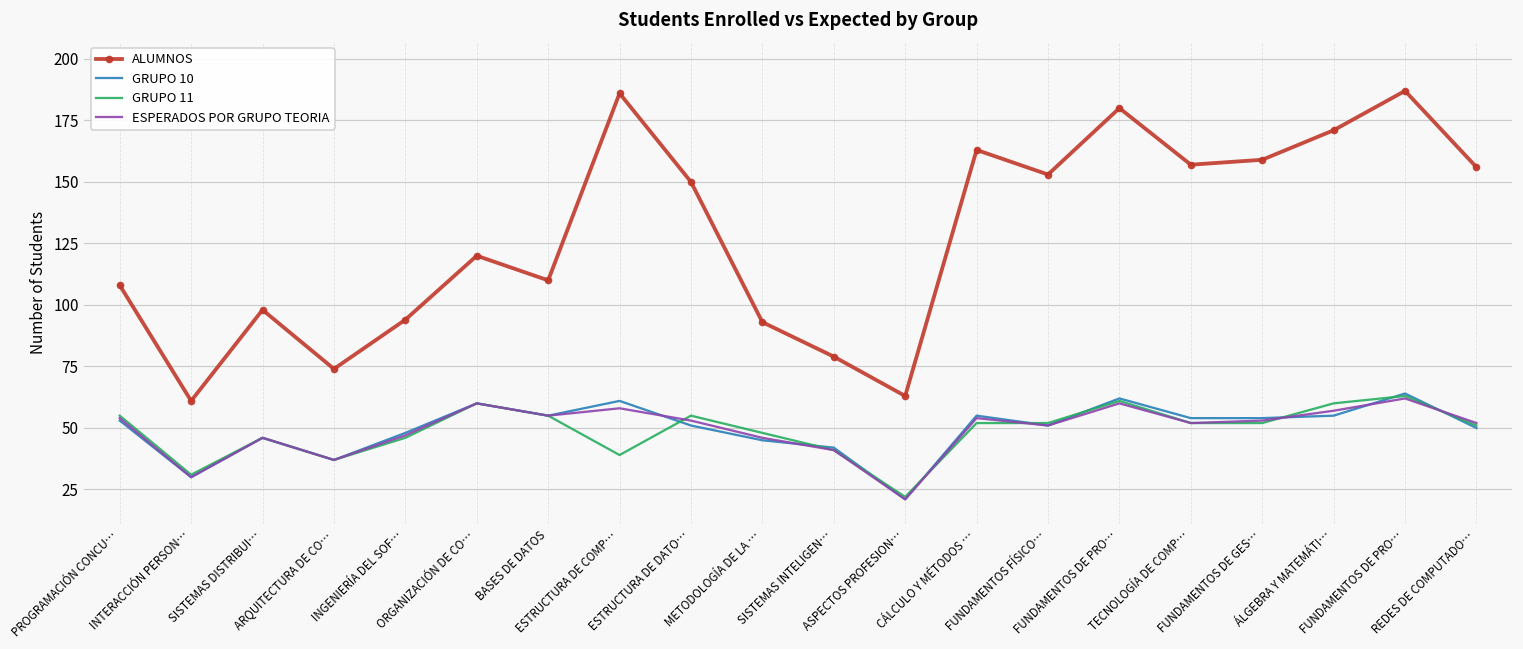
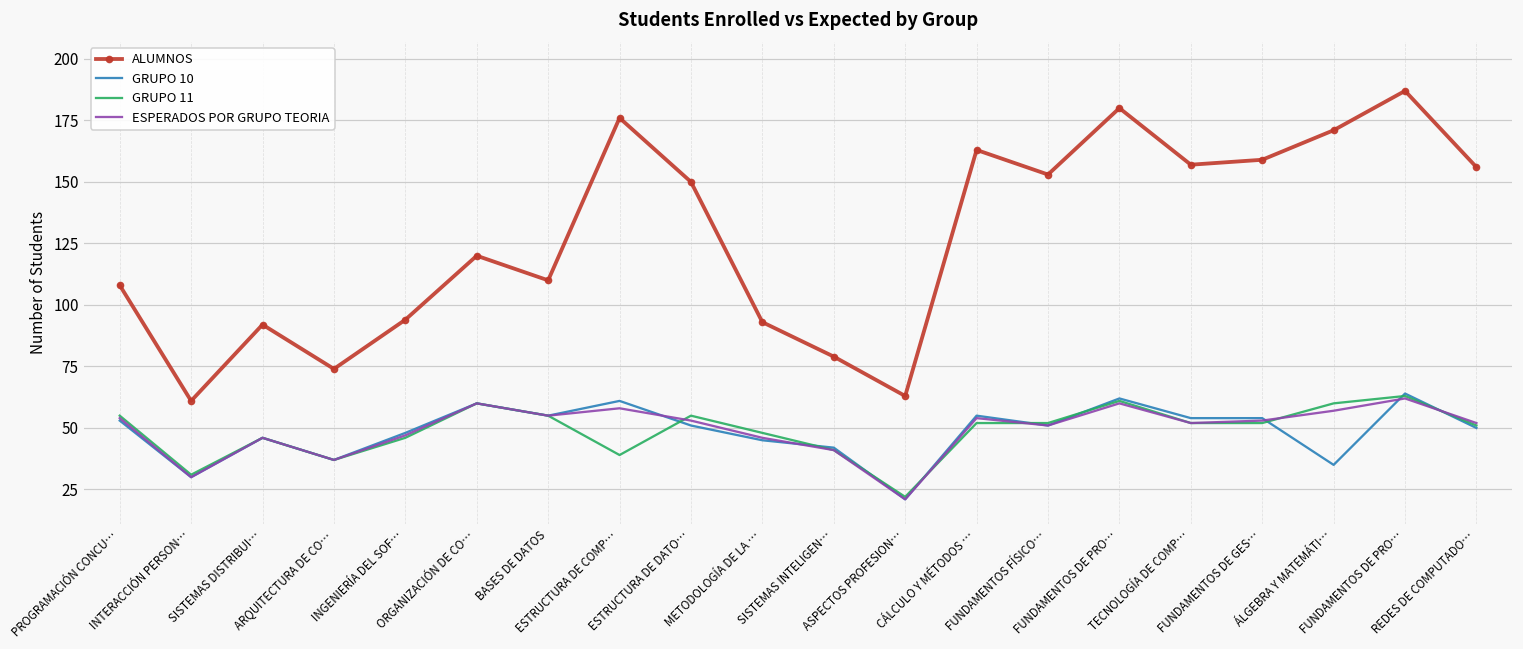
ALUMNOS, SISTEMAS DISTRIBUI…: 98 -> 92
ALUMNOS, ESTRUCTURA DE COMP…: 186 -> 176
GRUPO 10, ÁLGEBRA Y MATEMÁTI…: 55 -> 35
